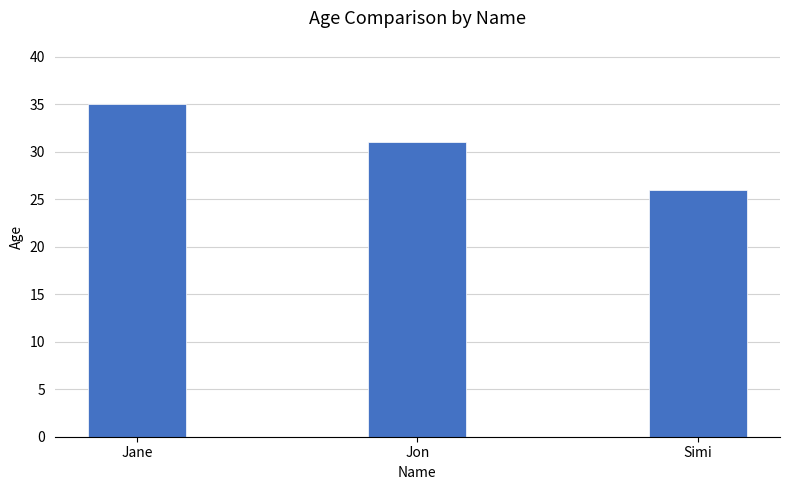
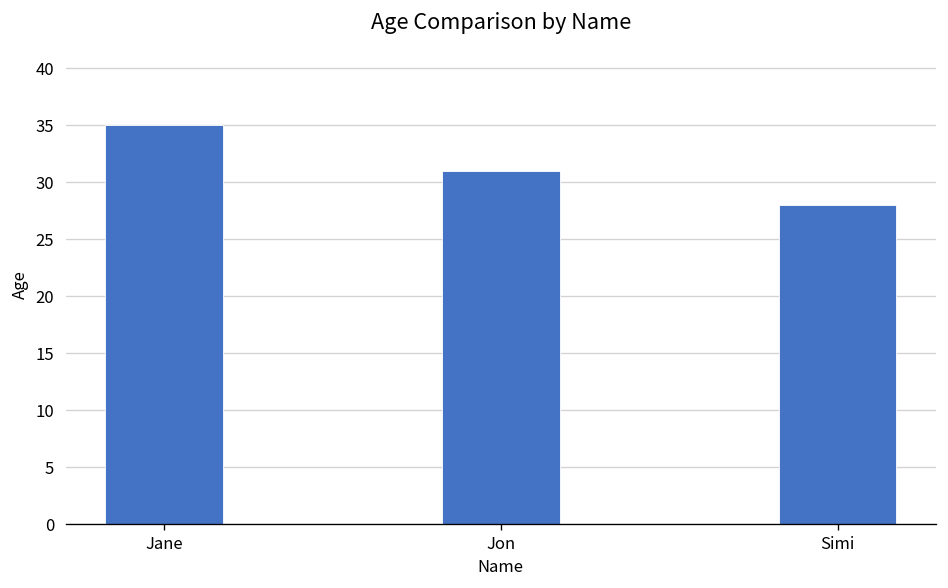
Simi: 26 -> 28
